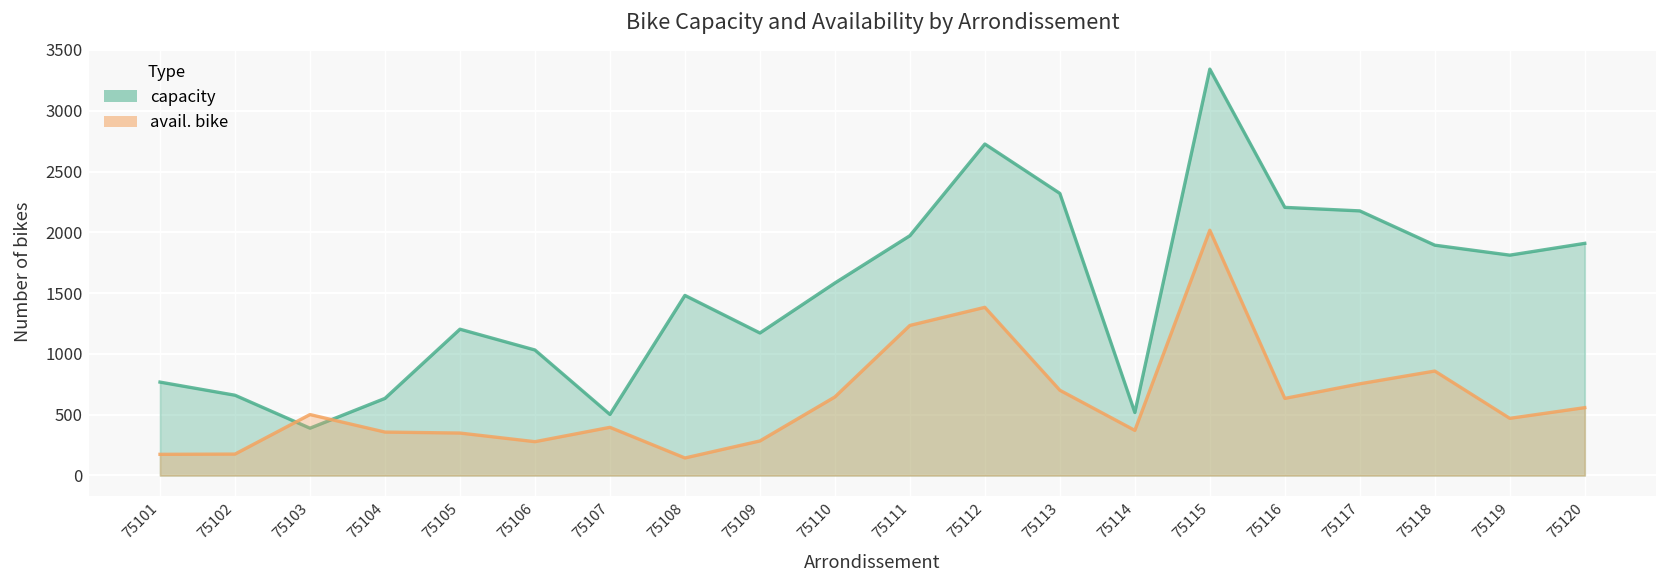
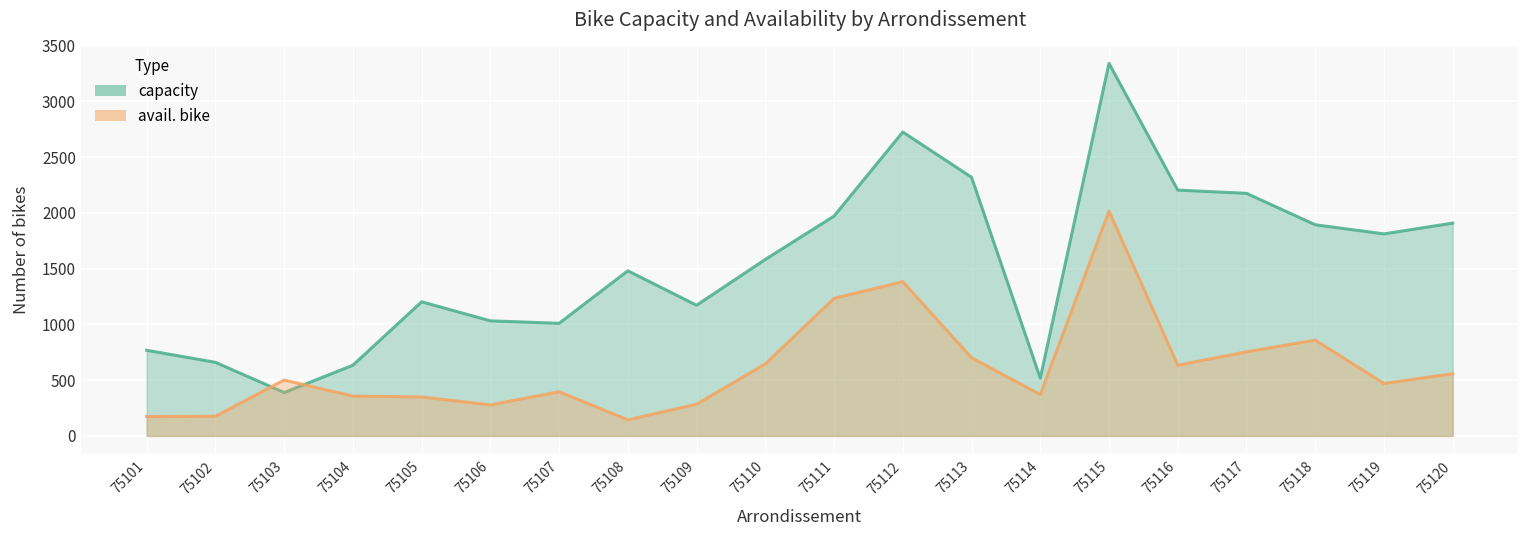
capacity, 75107: 500 -> 1010
